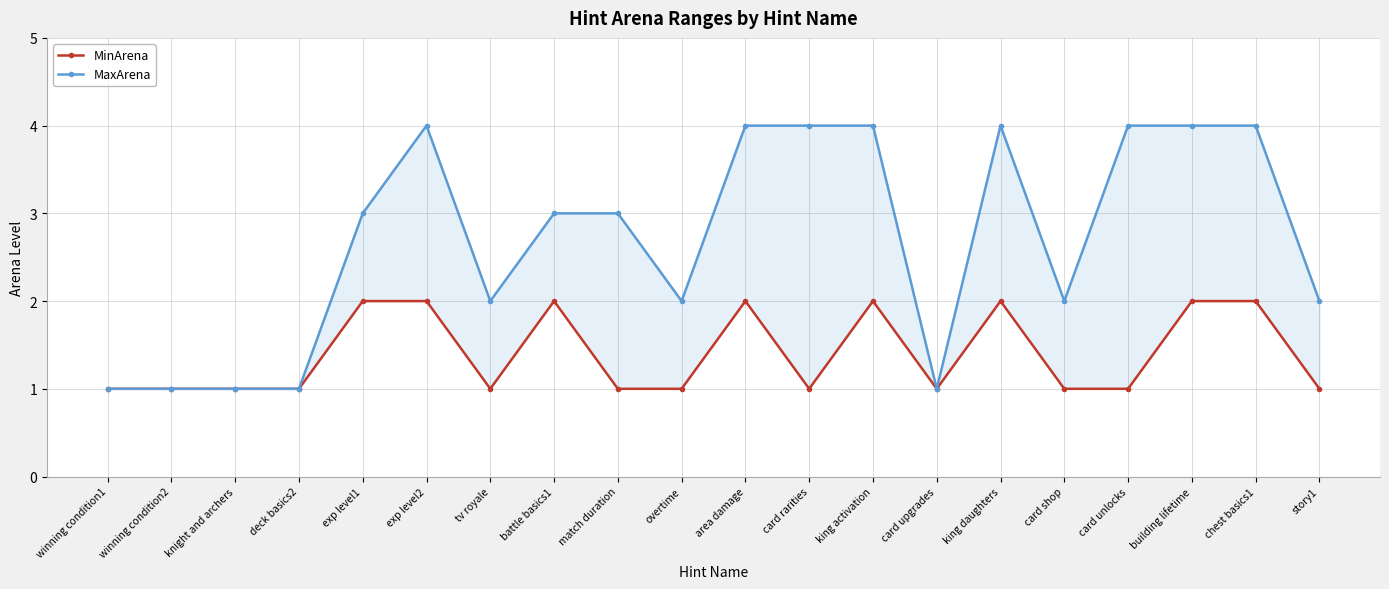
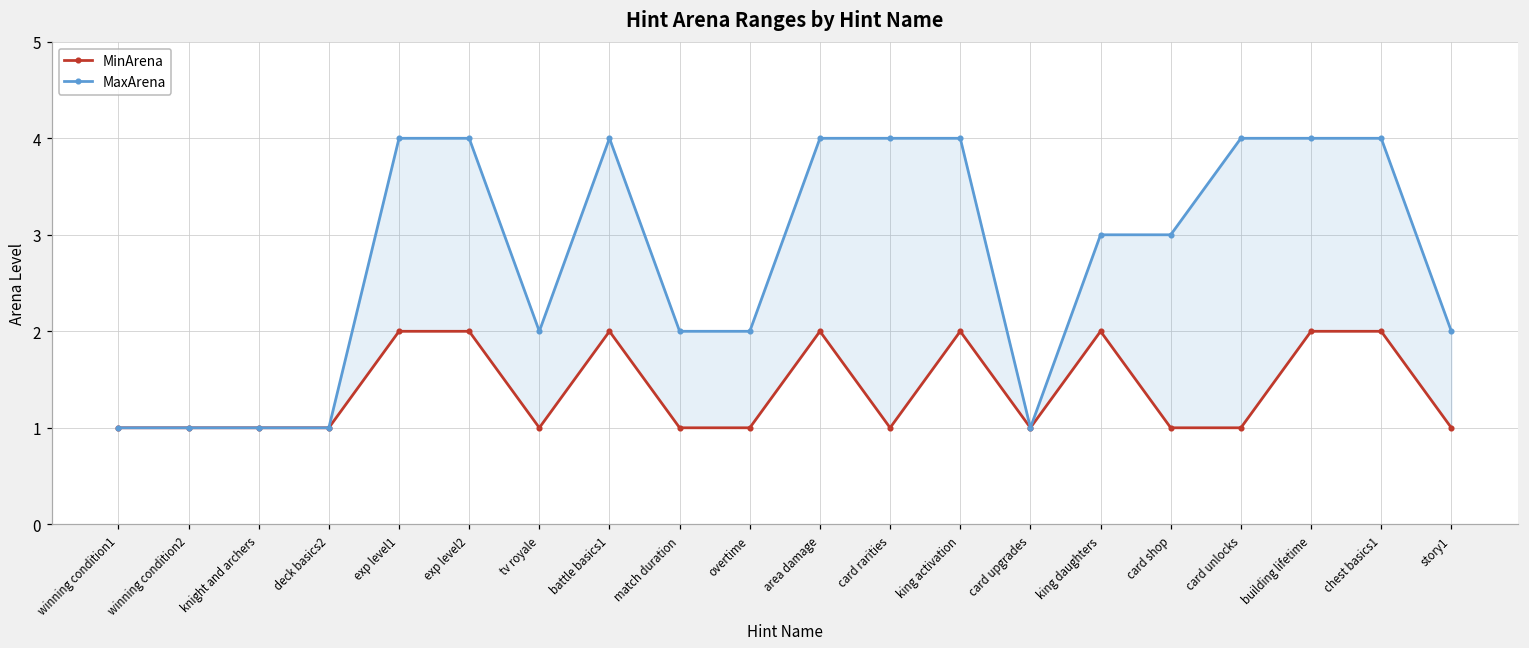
MaxArena, exp level1: 3 -> 4
MaxArena, battle basics1: 3 -> 4
MaxArena, match duration: 3 -> 2
MaxArena, king daughters: 4 -> 3
MaxArena, card shop: 2 -> 3
